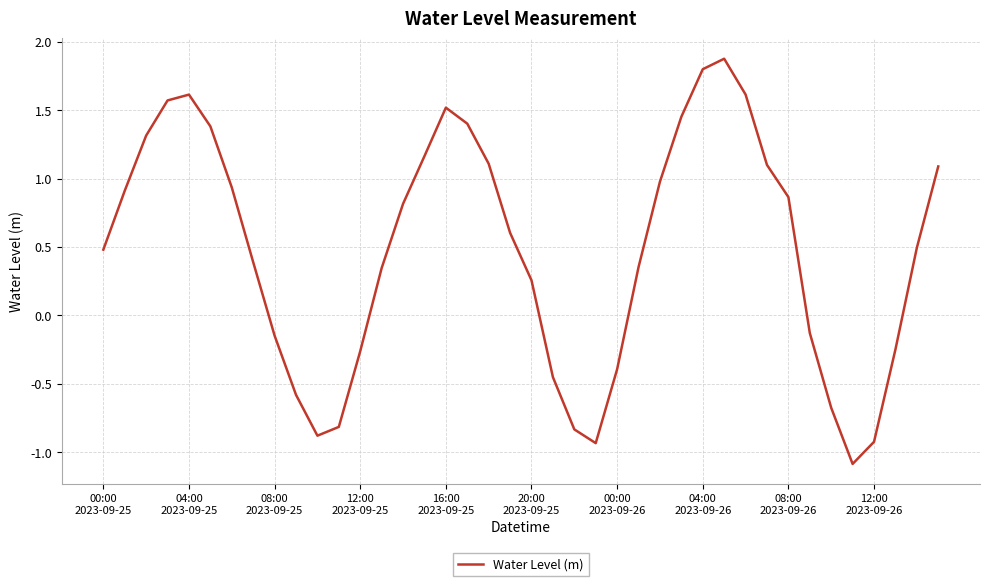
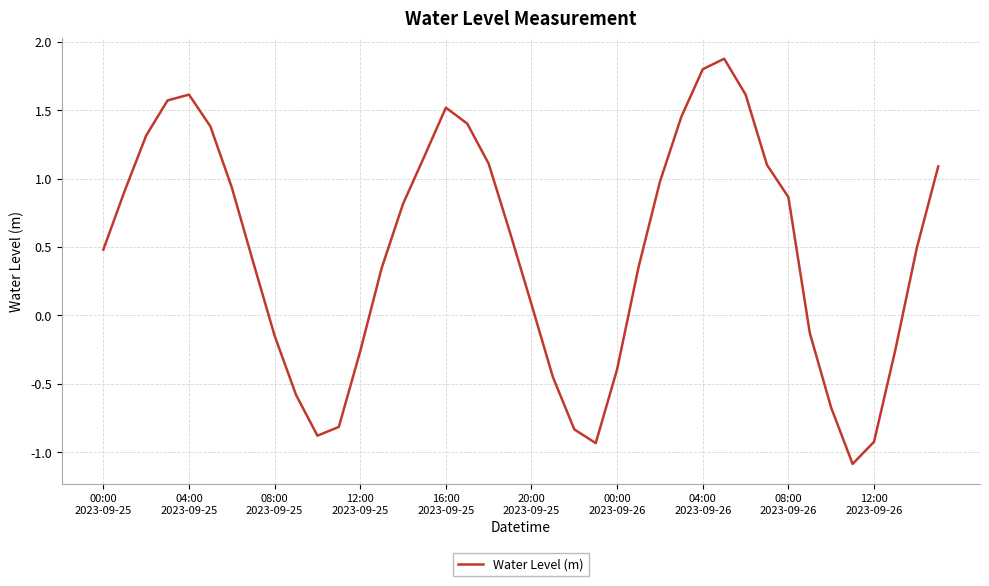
20:00 2023-09-25: 0.26 -> 0.08
